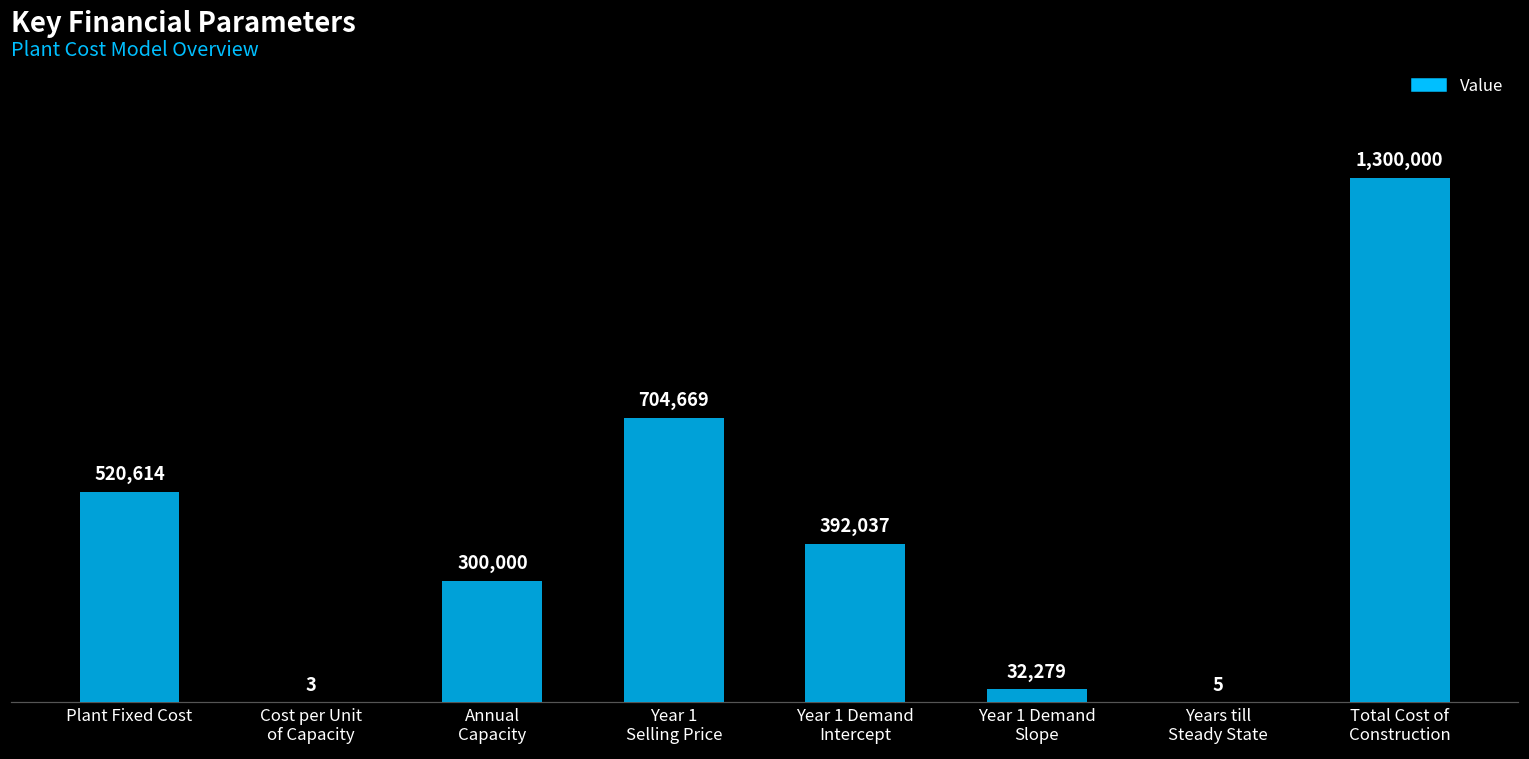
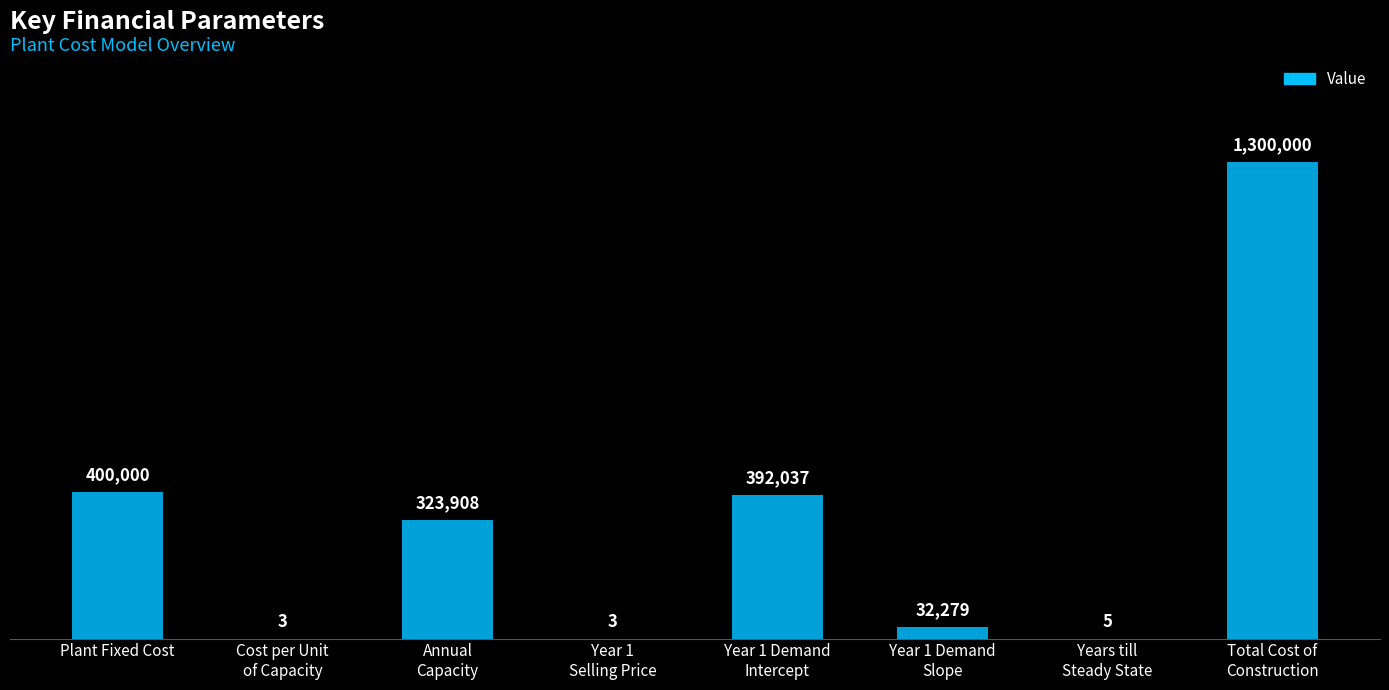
Plant Fixed Cost: 520,614 -> 400,000
Annual Capacity: 300,000 -> 323,908
Year 1 Selling Price: 704,669 -> 3
